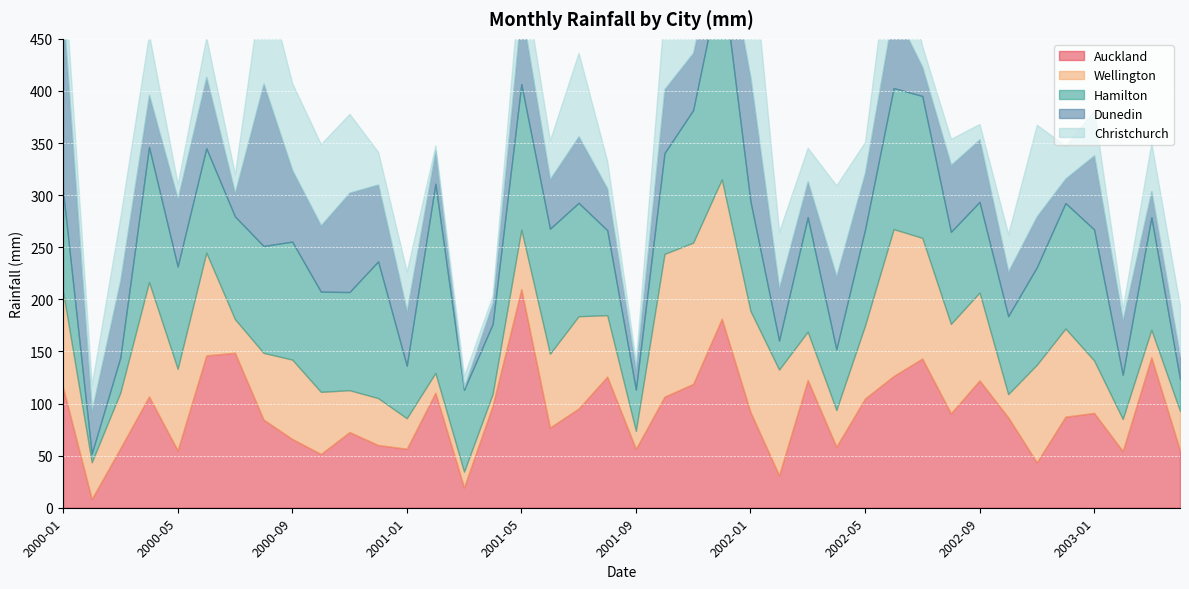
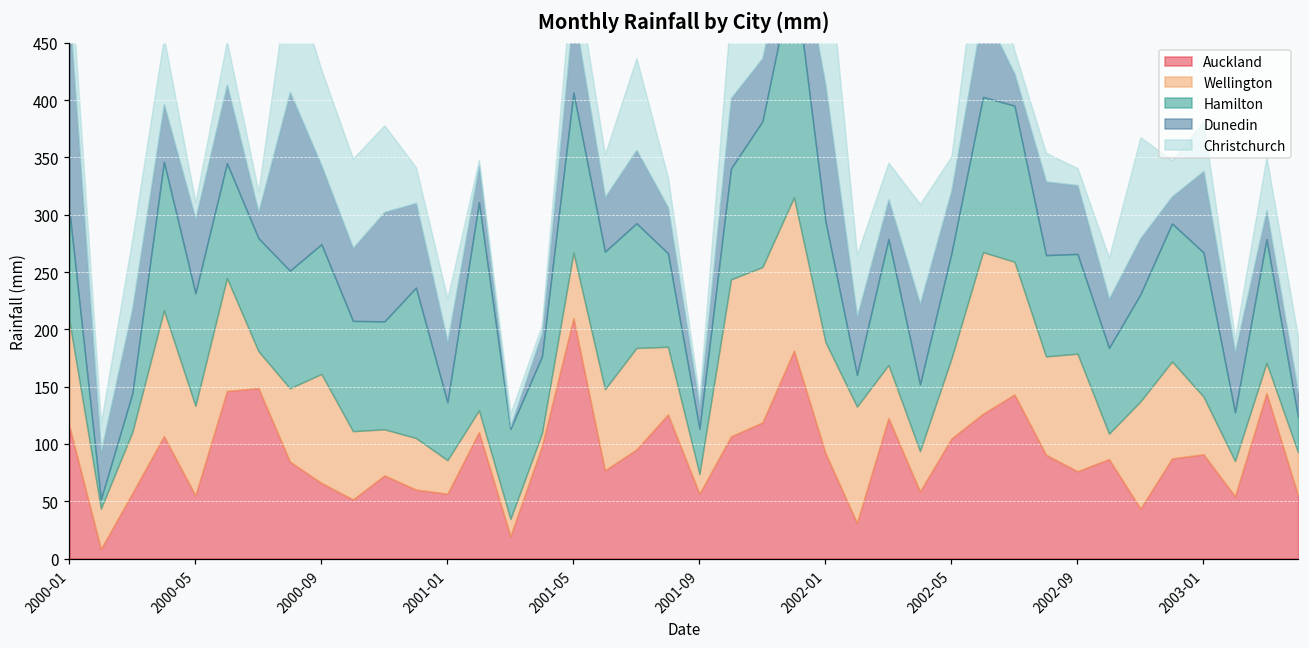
Wellington, 2000-09: 76 -> 95
Auckland, 2002-09: 122 -> 76
Wellington, 2002-09: 84 -> 103
